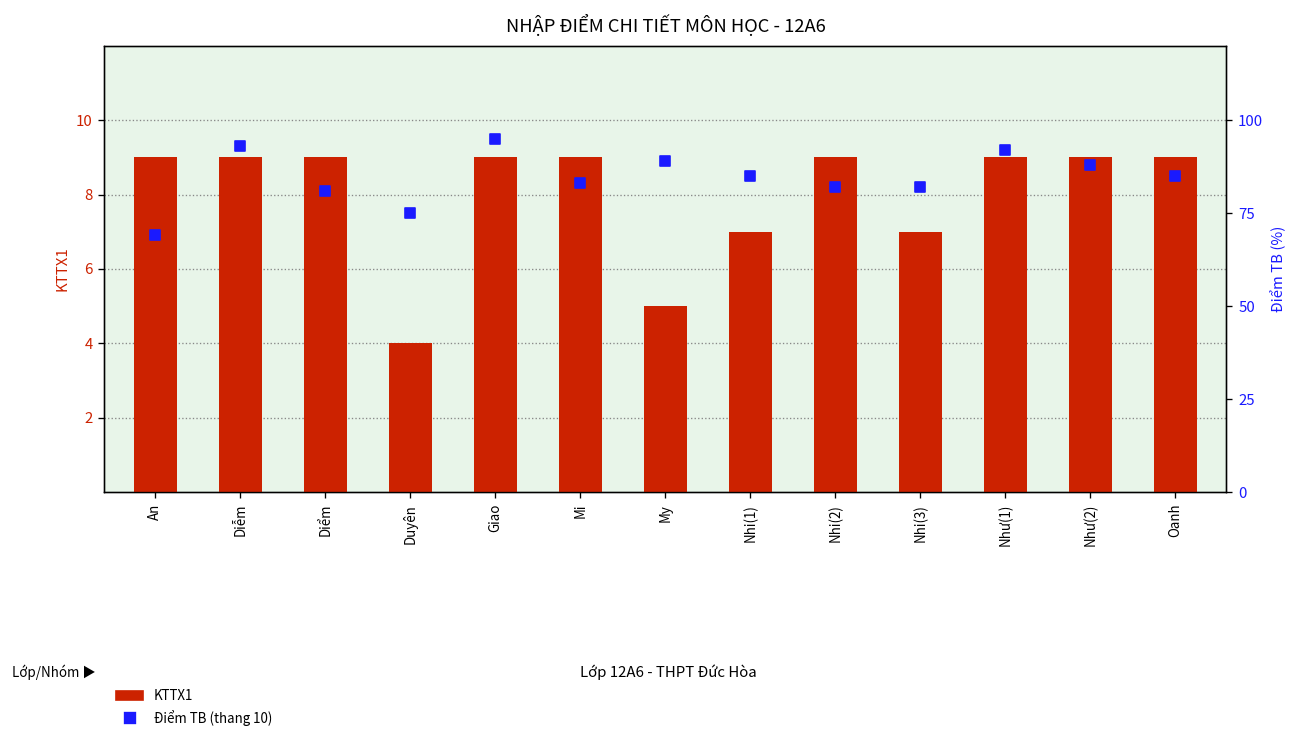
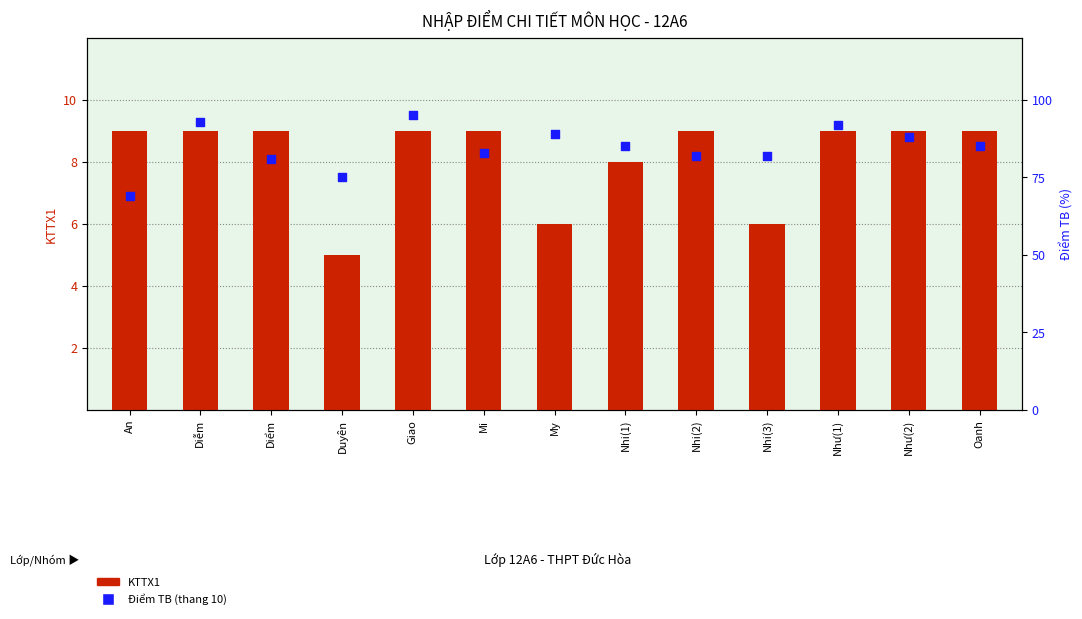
KTTX1, Duyên: 4 -> 5
KTTX1, My: 5 -> 6
KTTX1, Nhi(1): 7 -> 8
KTTX1, Nhi(3): 7 -> 6
